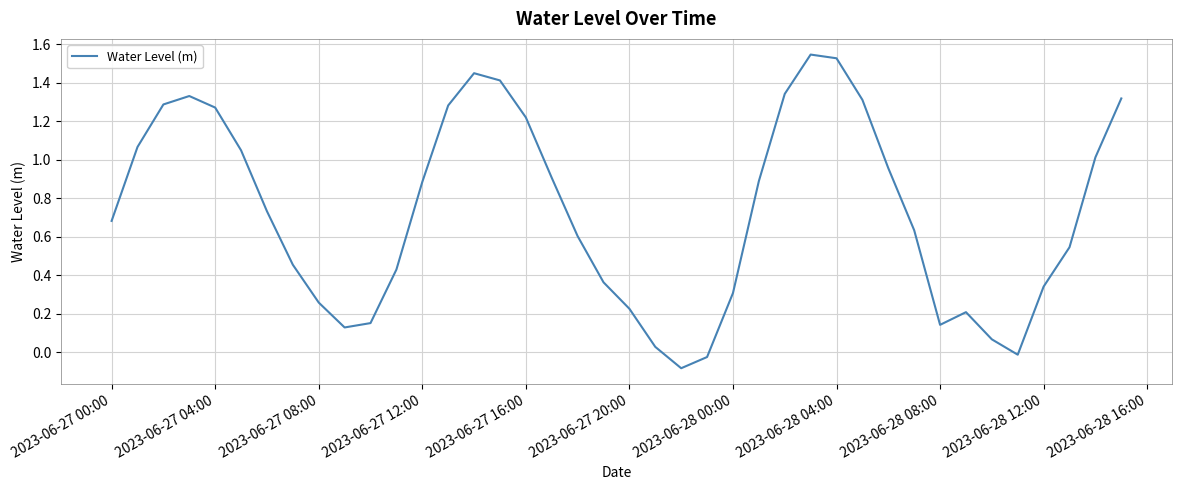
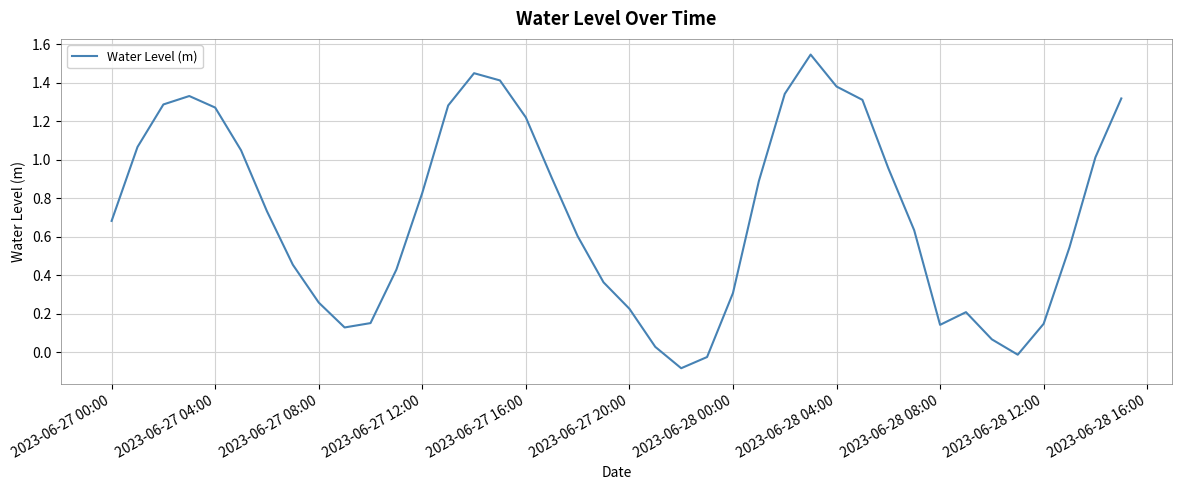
2023-06-27 12:00: 0.88 -> 0.83
2023-06-28 04:00: 1.53 -> 1.38
2023-06-28 12:00: 0.34 -> 0.15
